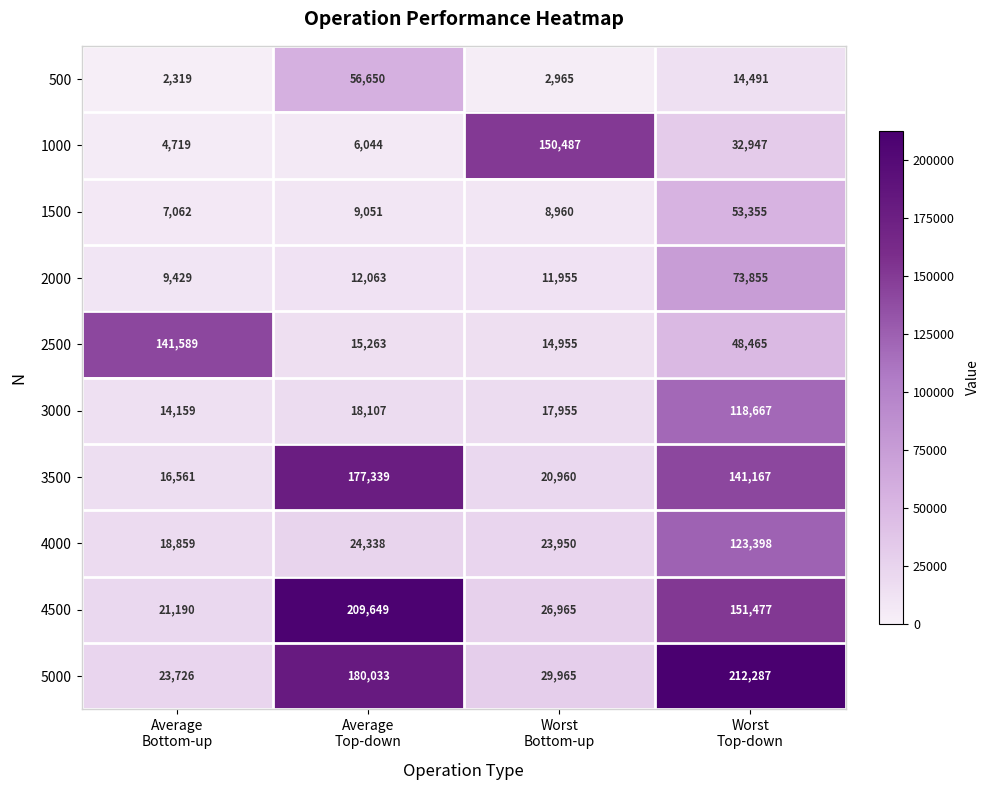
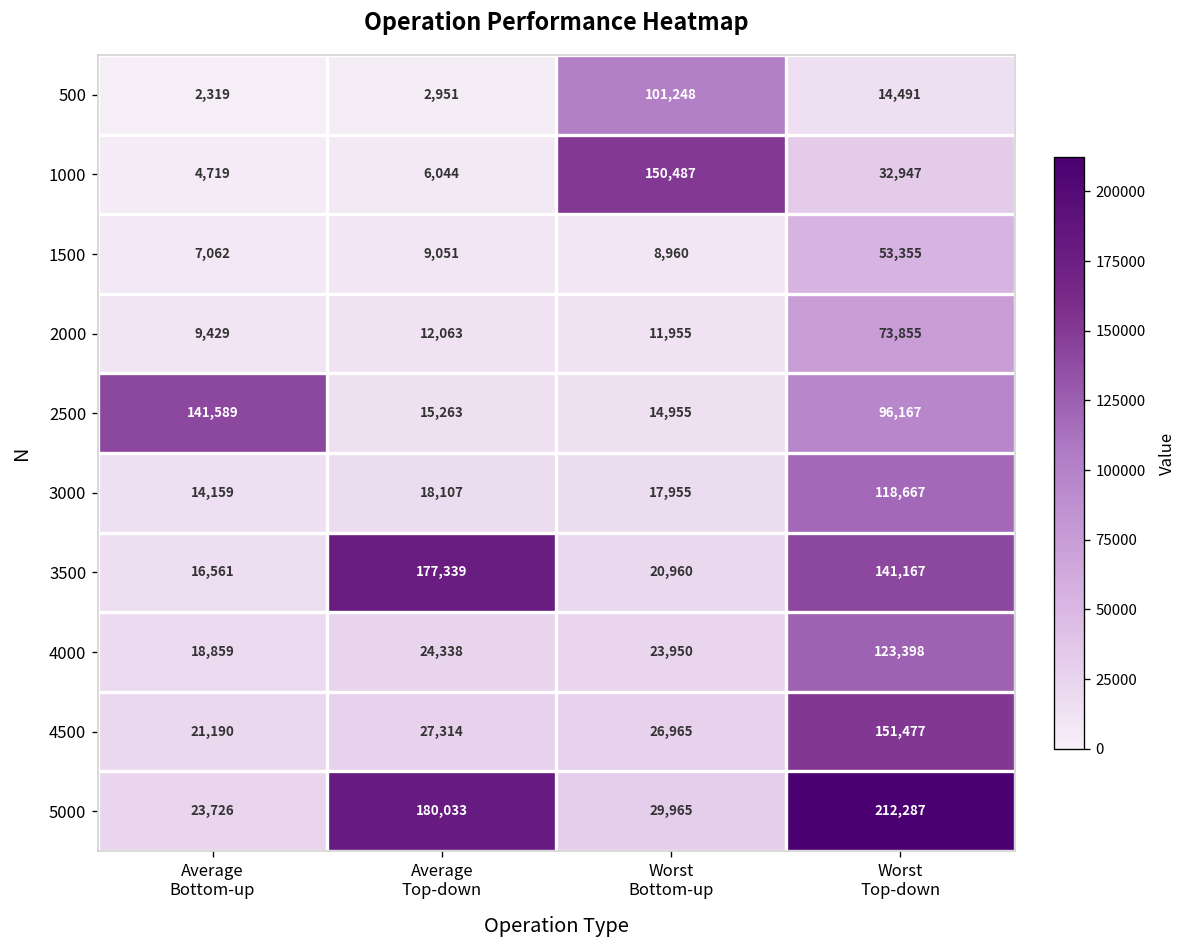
500, Average Top-down: 56,650 -> 2,951
500, Worst Bottom-up: 2,965 -> 101,248
2500, Worst Top-down: 48,465 -> 96,167
4500, Average Top-down: 209,649 -> 27,314
